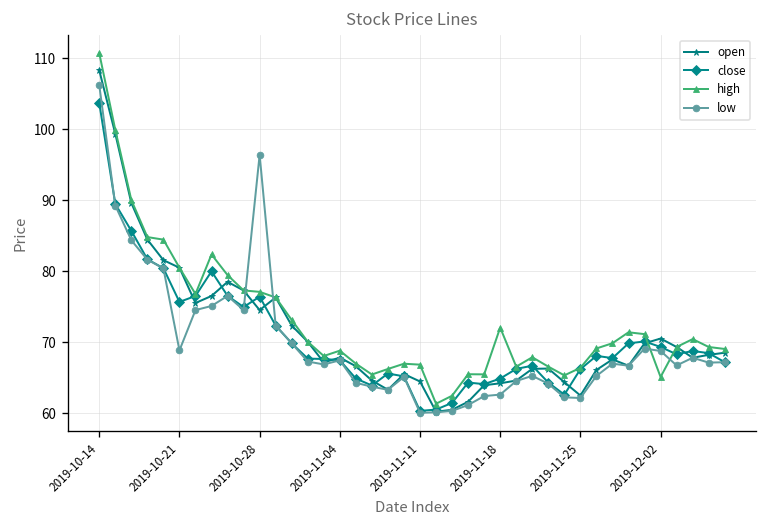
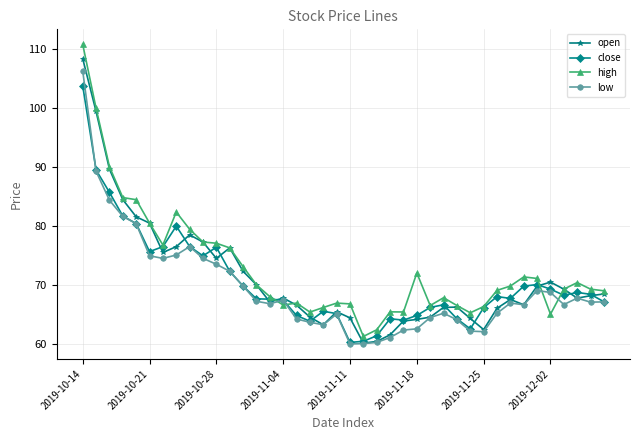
low, 2019-10-21: 69 -> 75
low, 2019-10-28: 96 -> 74
high, 2019-11-04: 69 -> 67
